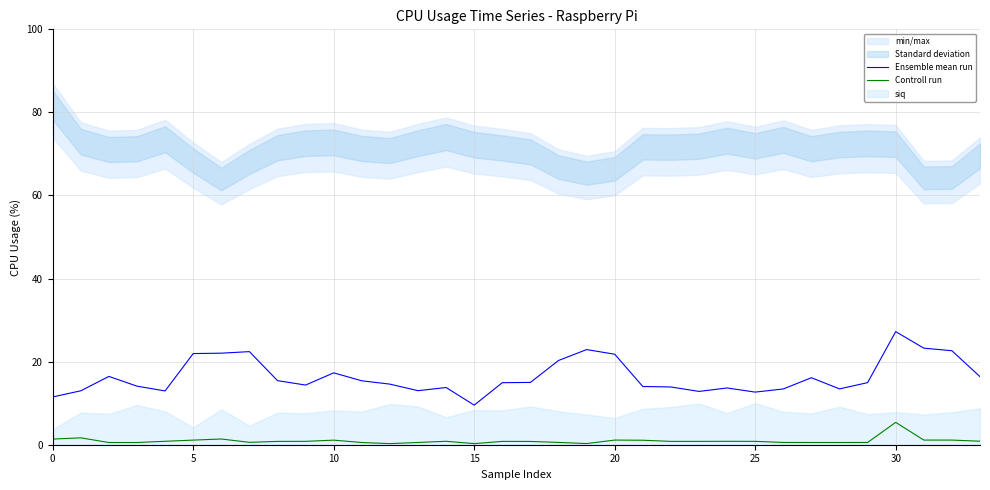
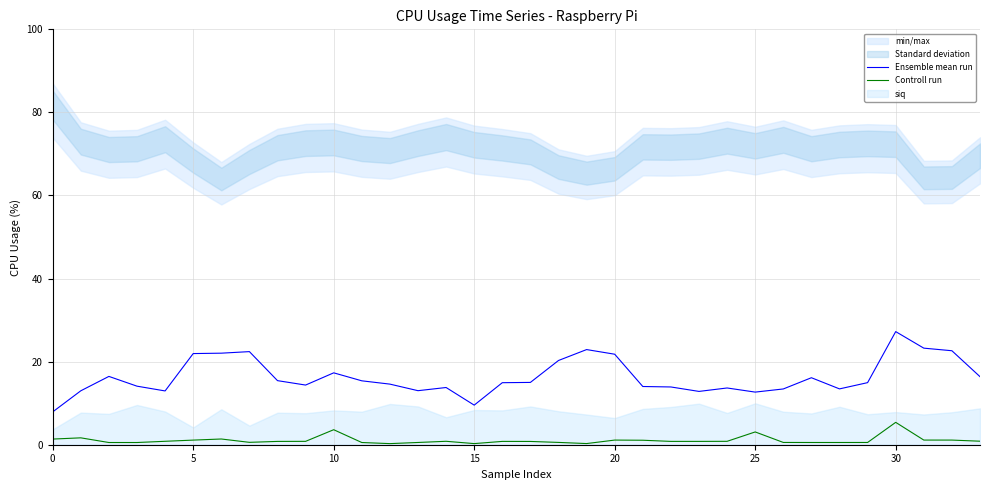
Ensemble mean run, 0: 12 -> 8
Controll run, 10: 1 -> 4
Controll run, 25: 1 -> 3
